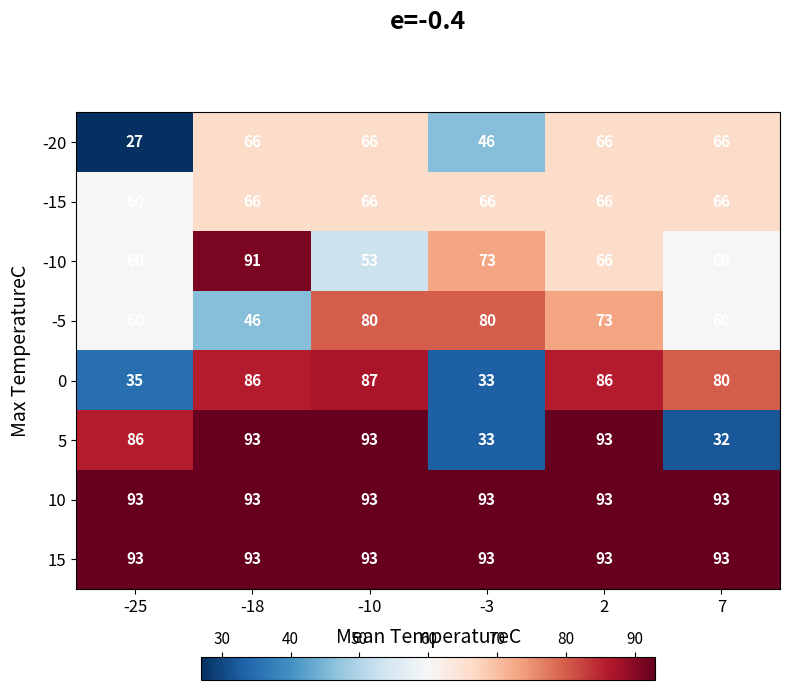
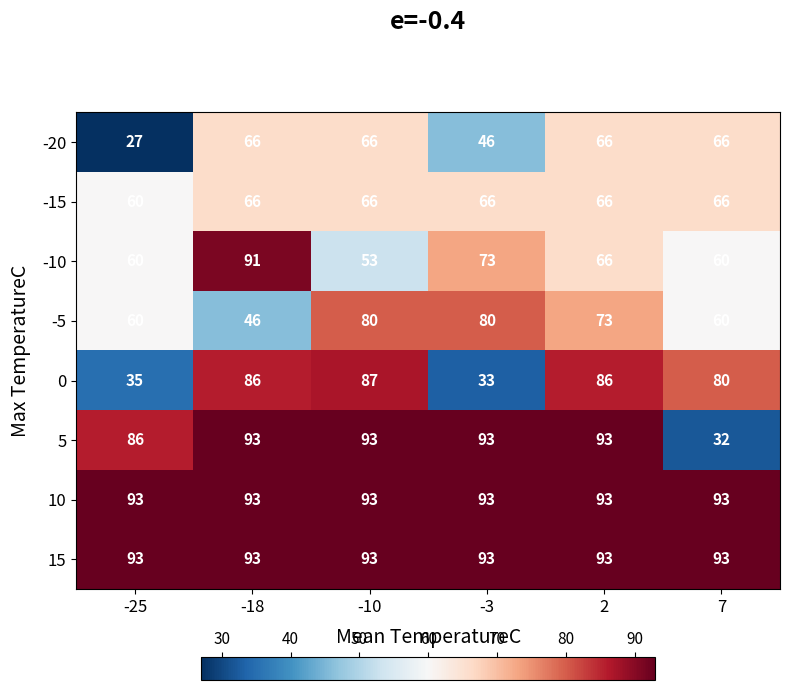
5, -3: 33 -> 93
